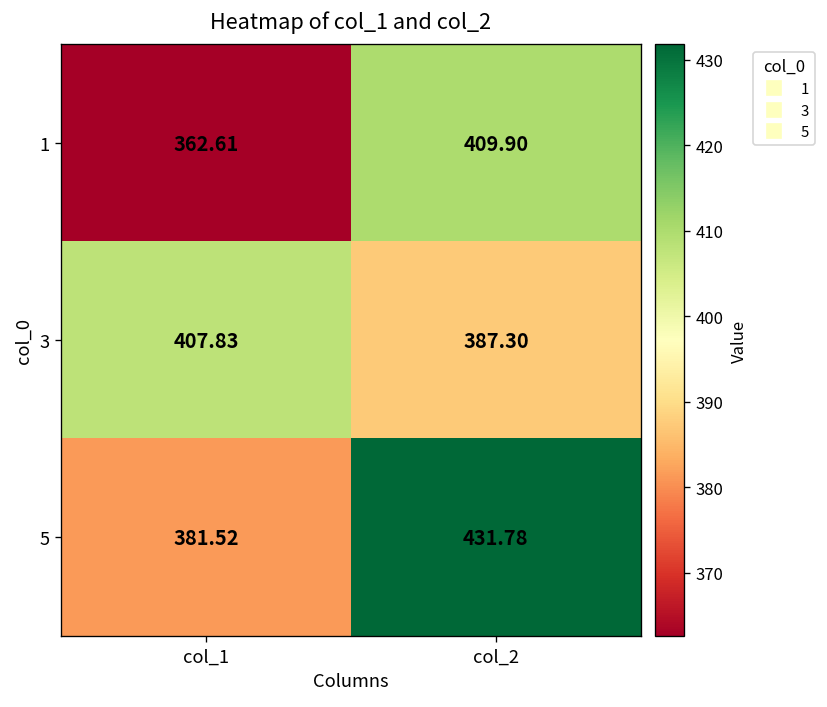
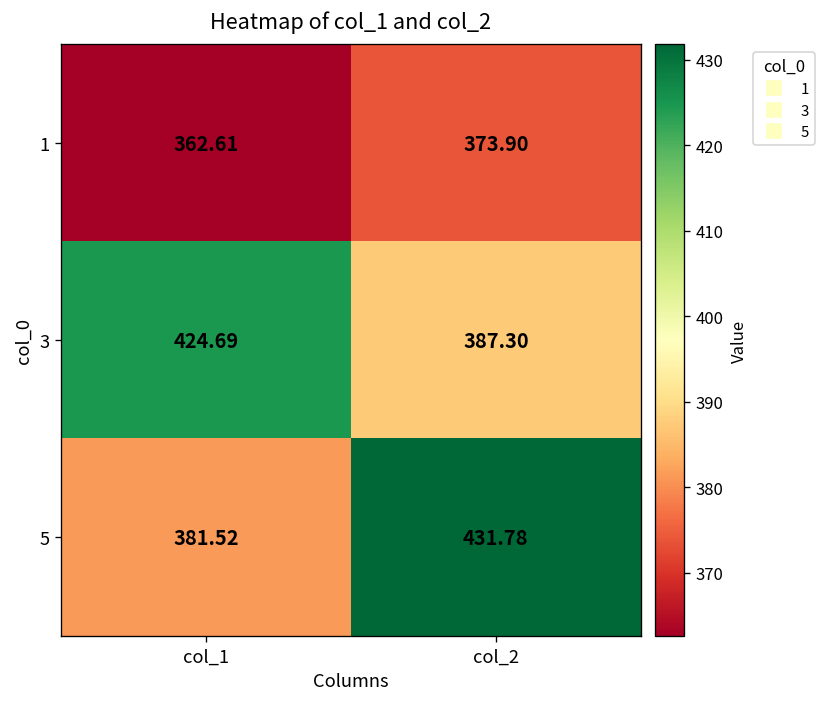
1, col_2: 409.90 -> 373.90
3, col_1: 407.83 -> 424.69
